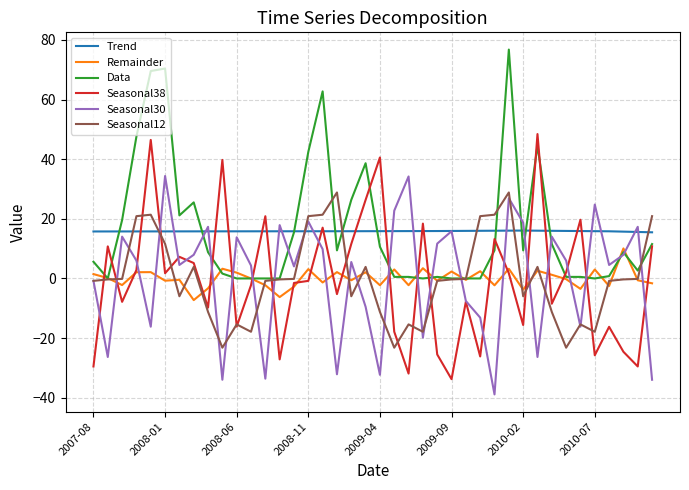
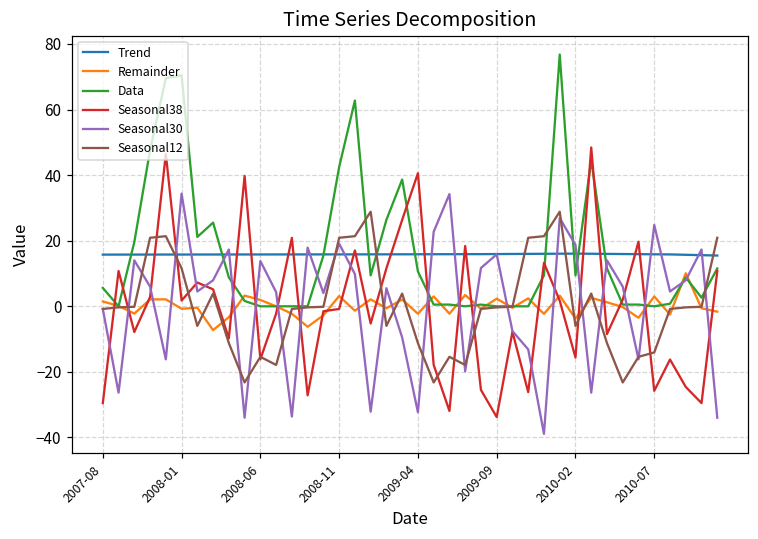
Seasonal12, 2010-07: -18 -> -14
